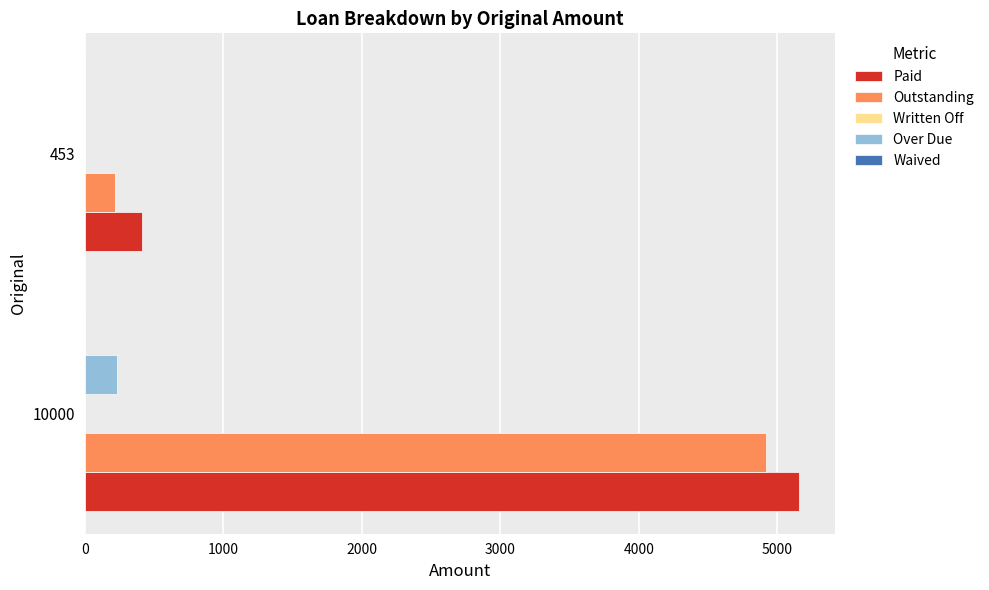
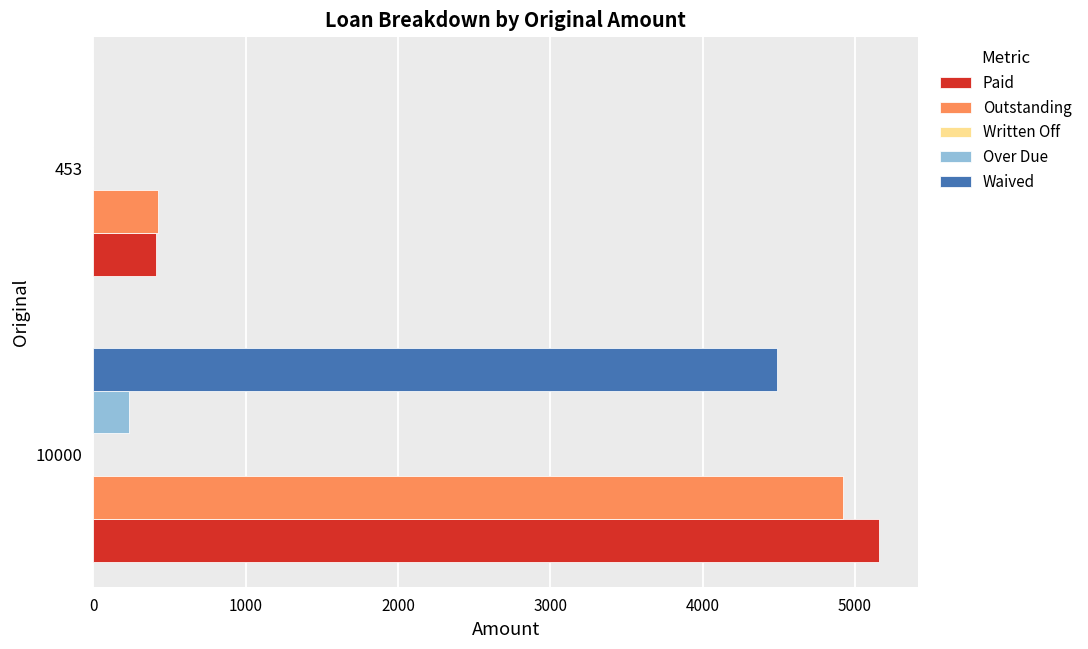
Outstanding, 453: 220 -> 430
Waived, 10000: 0 -> 4490
